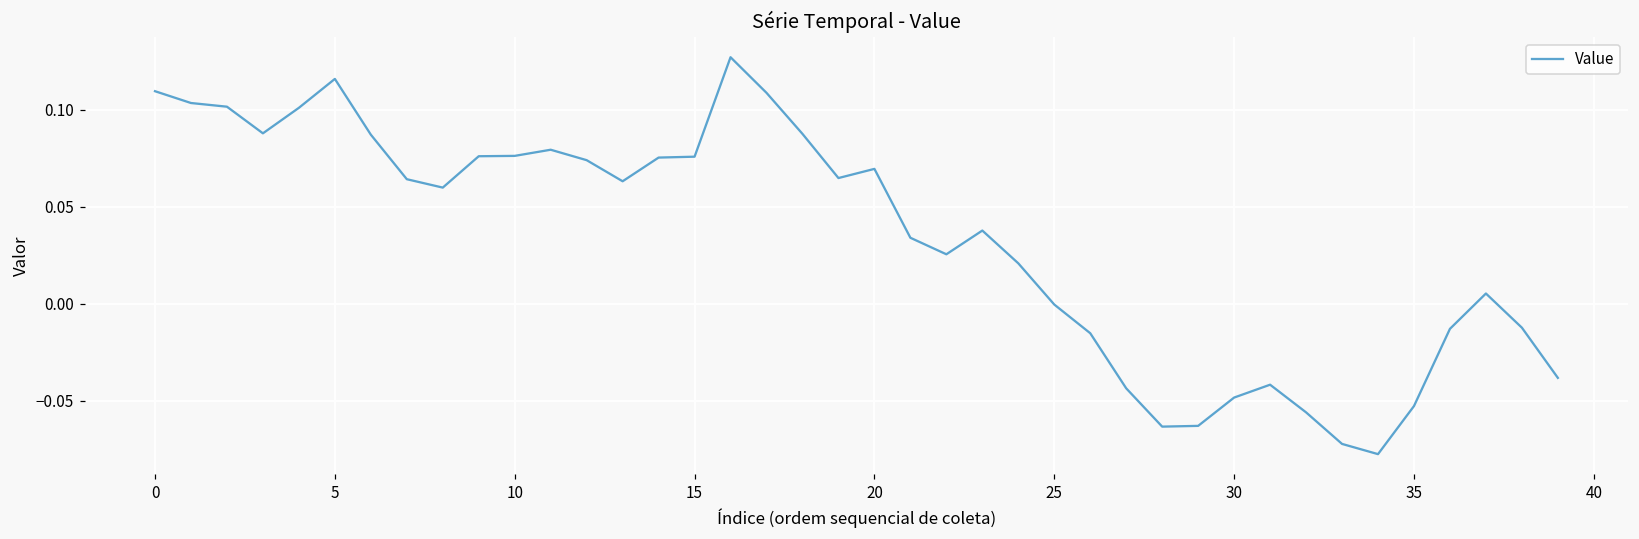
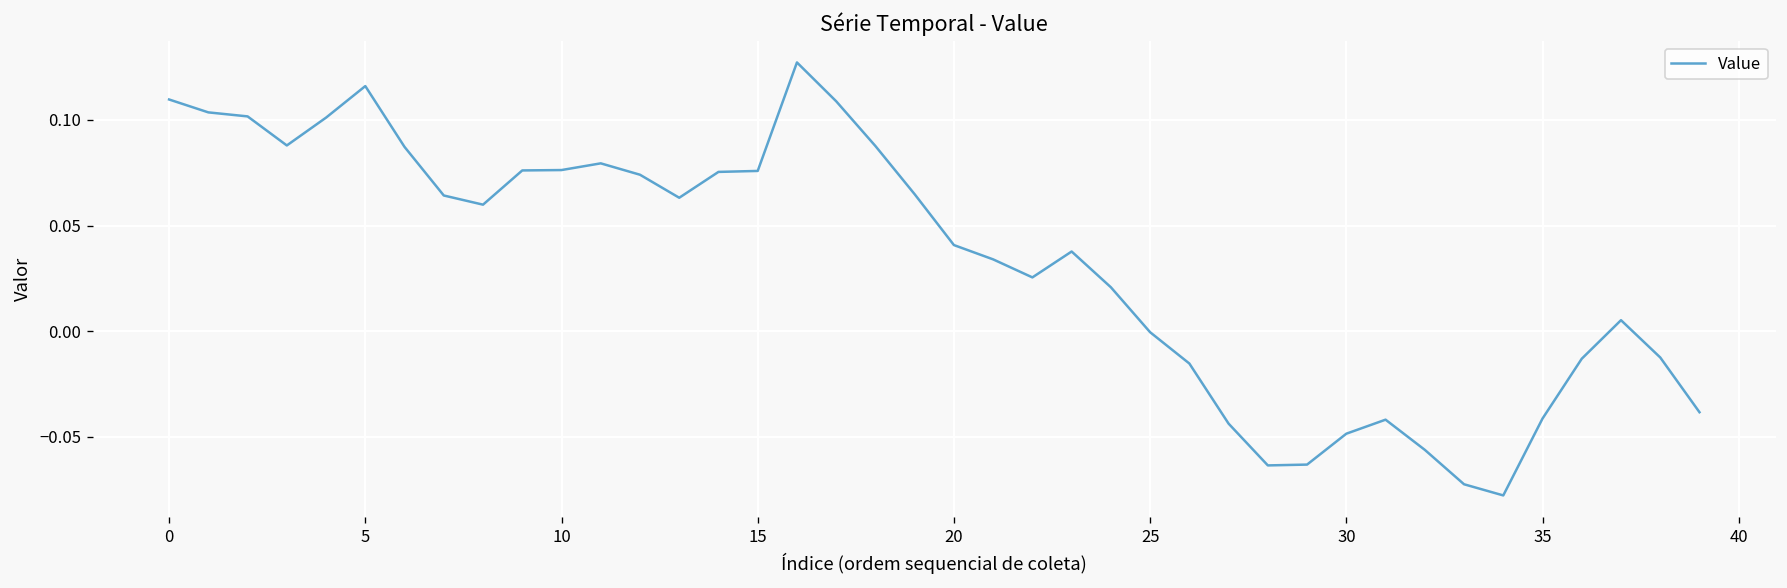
20: 0.070 -> 0.041
35: -0.053 -> -0.041
